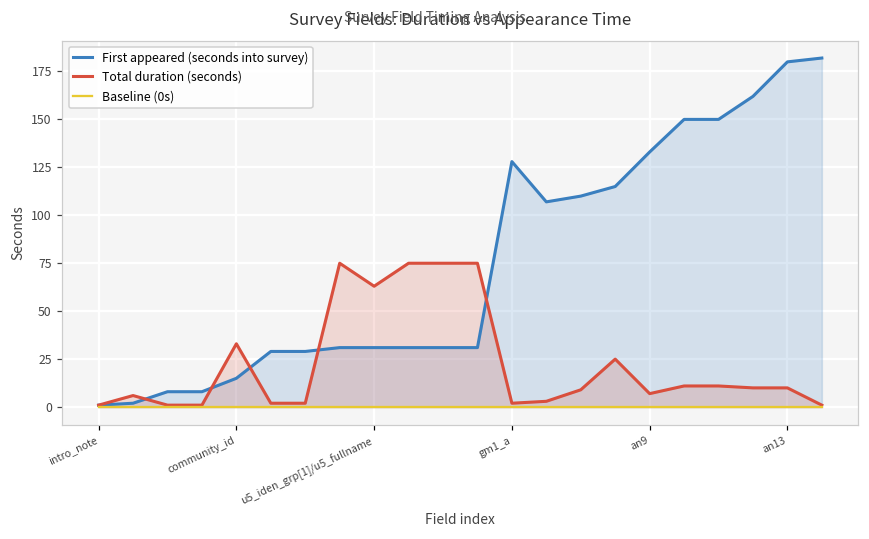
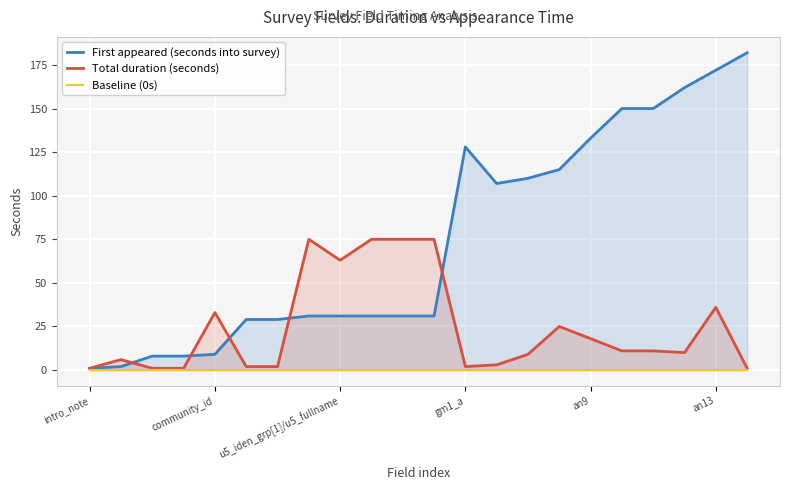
First appeared (seconds into survey), community_id: 15 -> 9
Total duration (seconds), an9: 7 -> 18
First appeared (seconds into survey), an13: 180 -> 172
Total duration (seconds), an13: 10 -> 36
